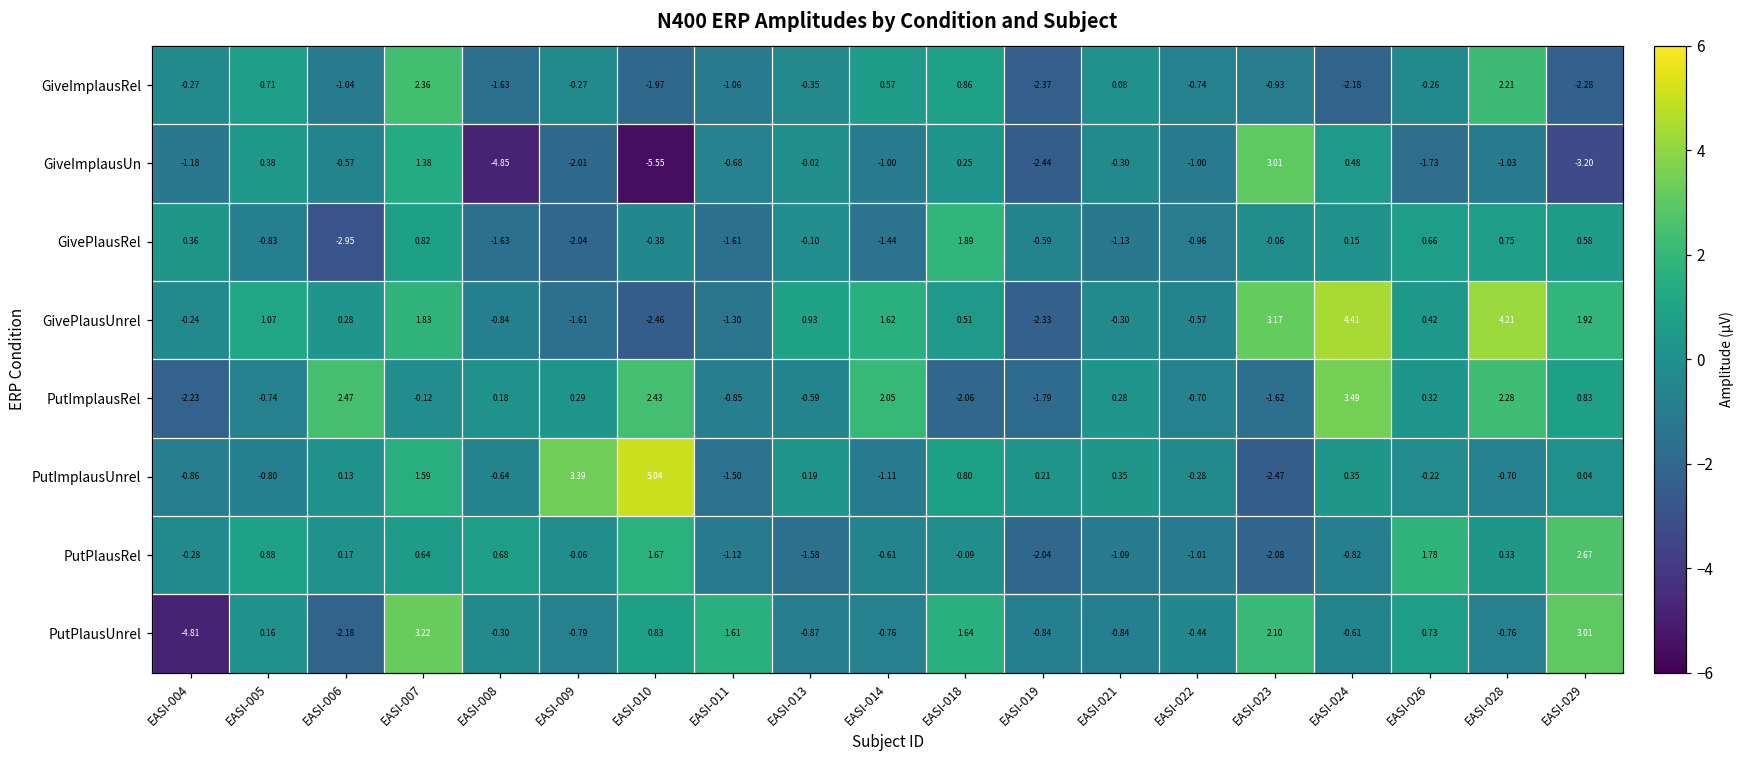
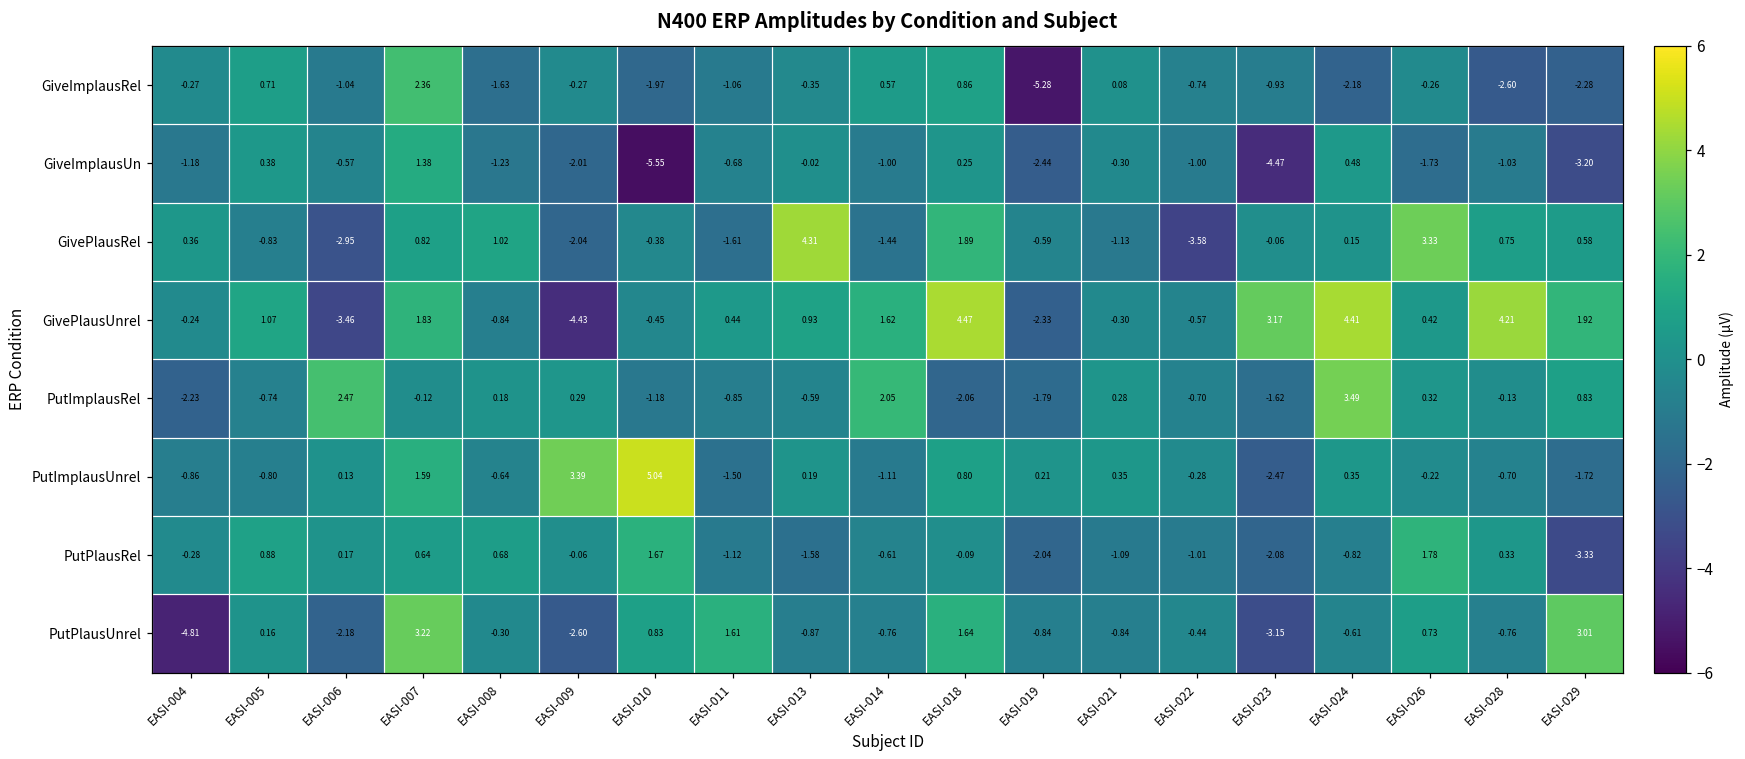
GiveImplausRel, EASI-019: -2.37 -> -5.28
GiveImplausRel, EASI-028: 2.21 -> -2.60
GiveImplausUn, EASI-008: -4.85 -> -1.23
GiveImplausUn, EASI-023: 3.01 -> -4.47
GivePlausRel, EASI-008: -1.63 -> 1.02
GivePlausRel, EASI-013: -0.10 -> 4.31
GivePlausRel, EASI-022: -0.96 -> -3.58
GivePlausRel, EASI-026: 0.66 -> 3.33
GivePlausUnrel, EASI-006: 0.28 -> -3.46
GivePlausUnrel, EASI-009: -1.61 -> -4.43
GivePlausUnrel, EASI-010: -2.46 -> -0.45
GivePlausUnrel, EASI-011: -1.30 -> 0.44
GivePlausUnrel, EASI-018: 0.51 -> 4.47
PutImplausRel, EASI-010: 2.43 -> -1.18
PutImplausRel, EASI-028: 2.28 -> -0.13
PutImplausUnrel, EASI-029: 0.04 -> -1.72
PutPlausRel, EASI-029: 2.67 -> -3.33
PutPlausUnrel, EASI-009: -0.79 -> -2.60
PutPlausUnrel, EASI-023: 2.10 -> -3.15
